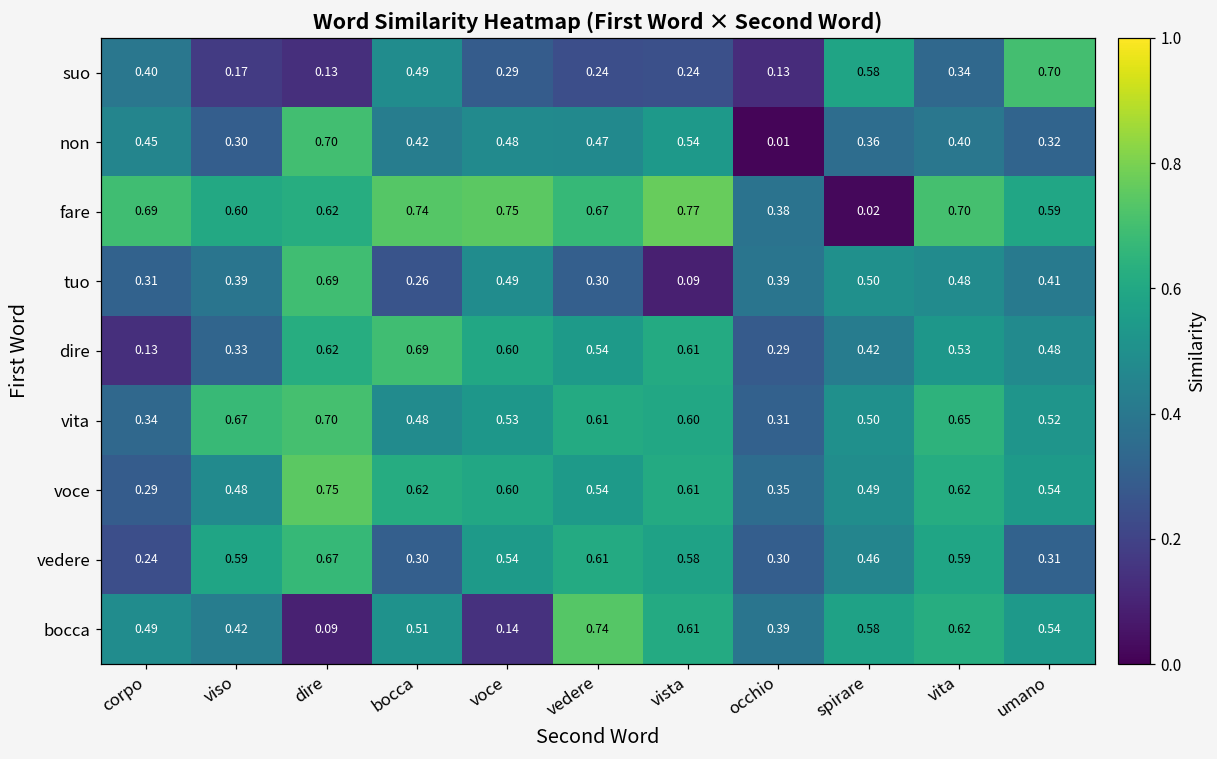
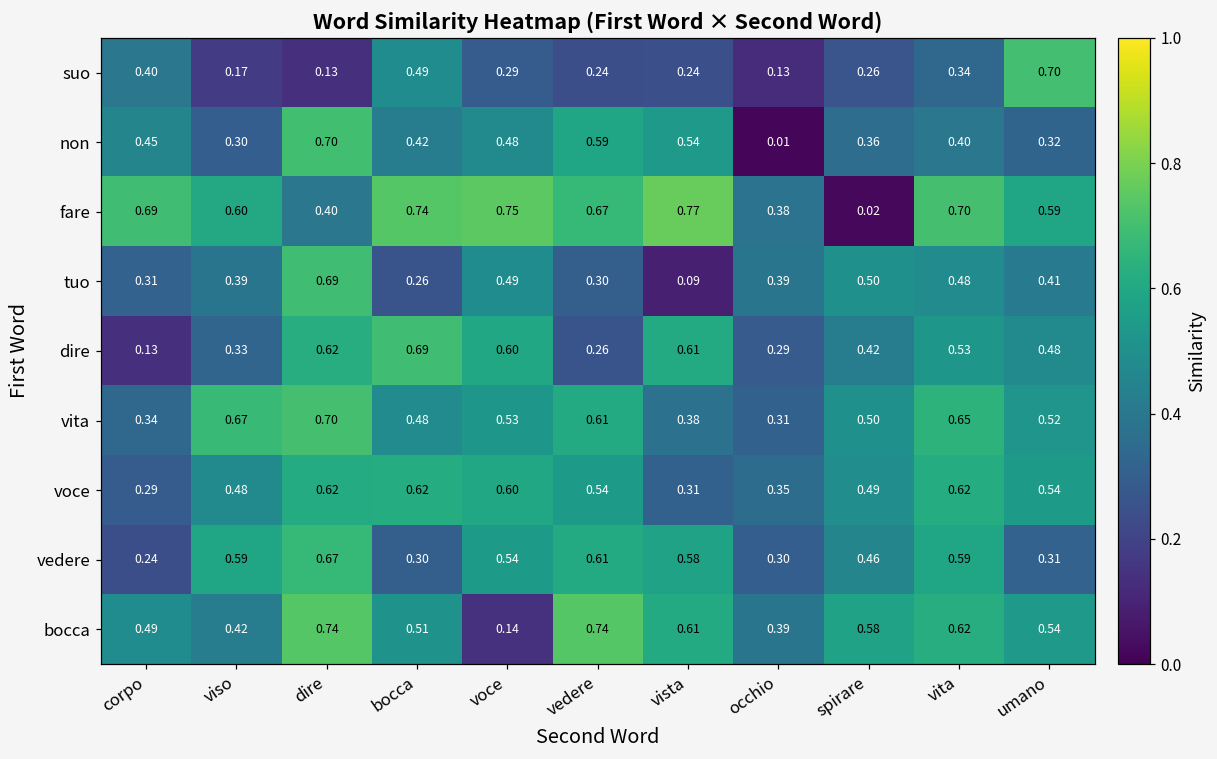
suo, spirare: 0.58 -> 0.26
non, vedere: 0.47 -> 0.59
fare, dire: 0.62 -> 0.40
dire, vedere: 0.54 -> 0.26
vita, vista: 0.60 -> 0.38
voce, dire: 0.75 -> 0.62
voce, vista: 0.61 -> 0.31
bocca, dire: 0.09 -> 0.74
